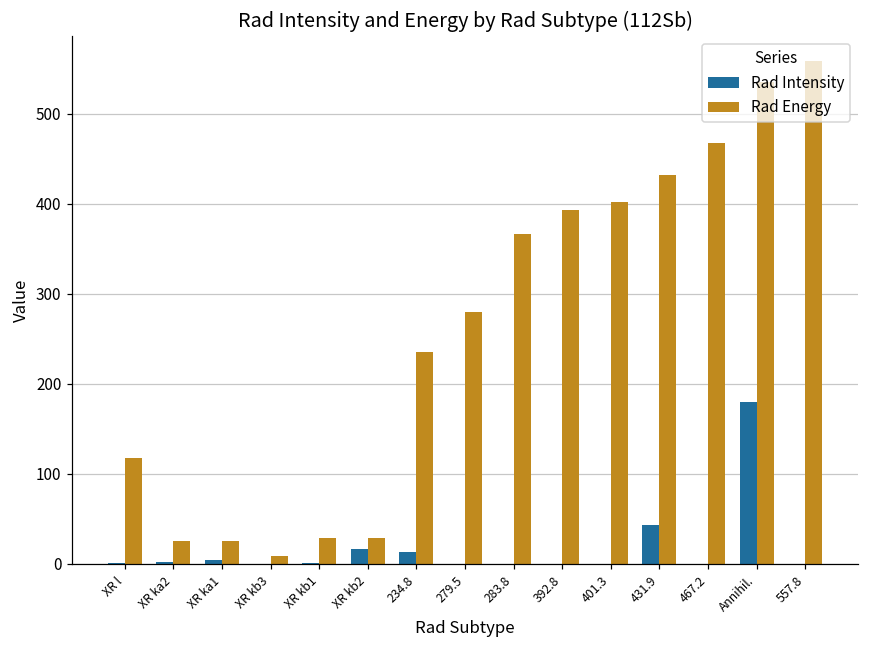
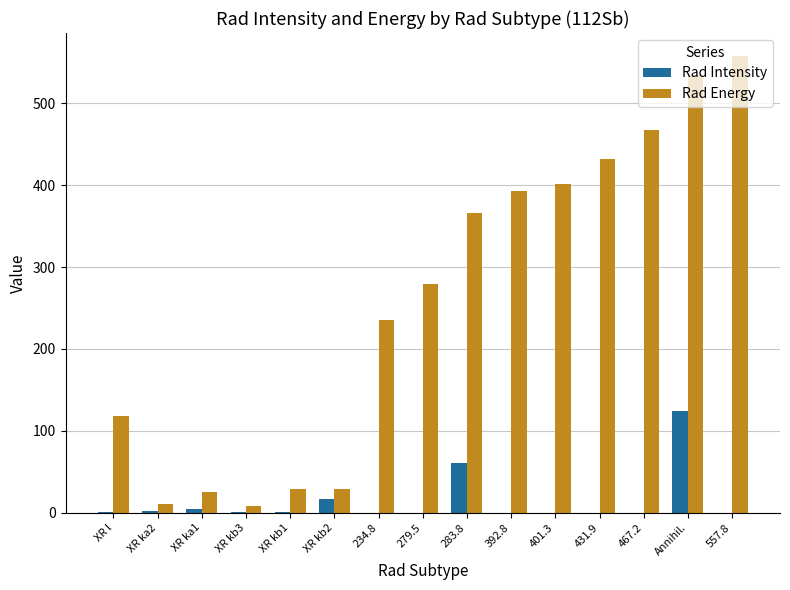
Rad Energy, XR ka2: 30 -> 10
Rad Intensity, 234.8: 10 -> 0
Rad Intensity, 283.8: 0 -> 60
Rad Intensity, 431.9: 40 -> 0
Rad Intensity, Annihil.: 180 -> 120
